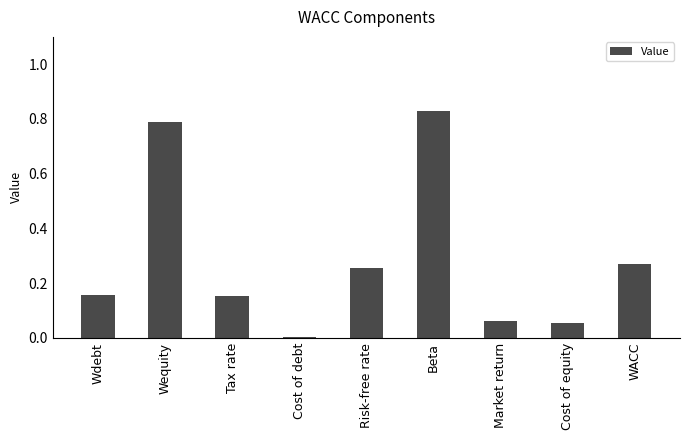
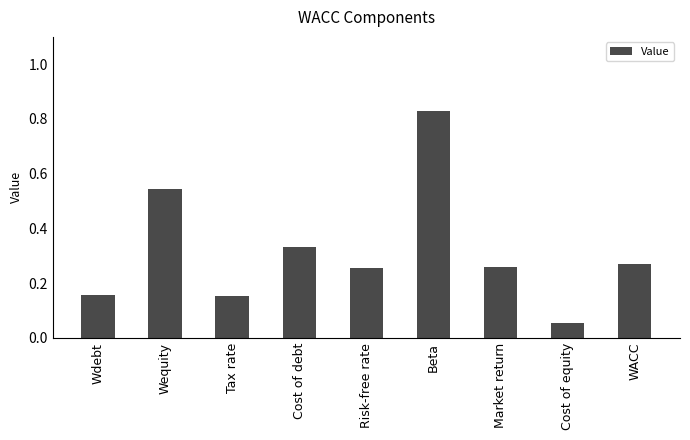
Wequity: 0.79 -> 0.54
Cost of debt: 0.00 -> 0.33
Market return: 0.06 -> 0.26
